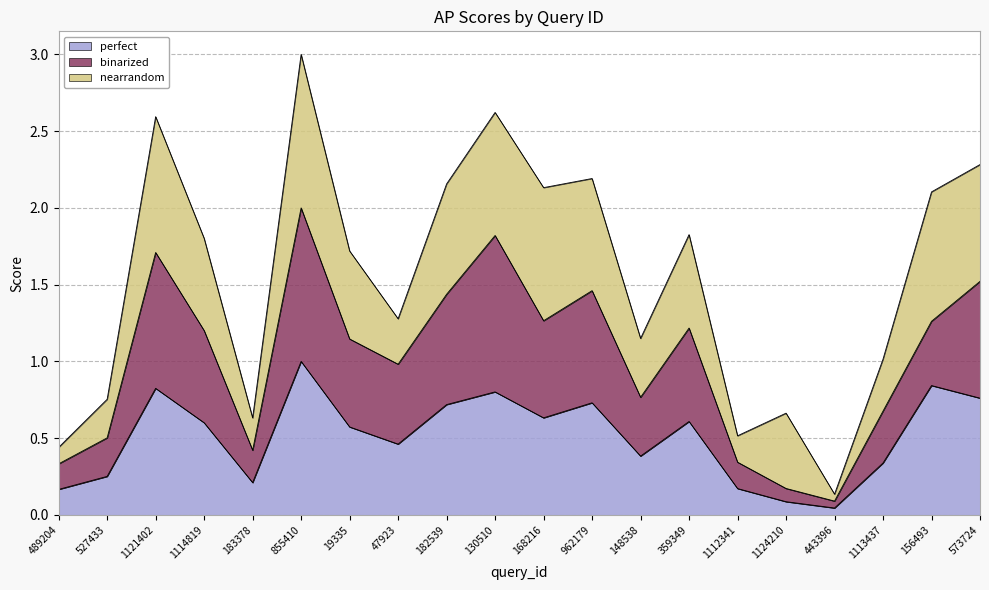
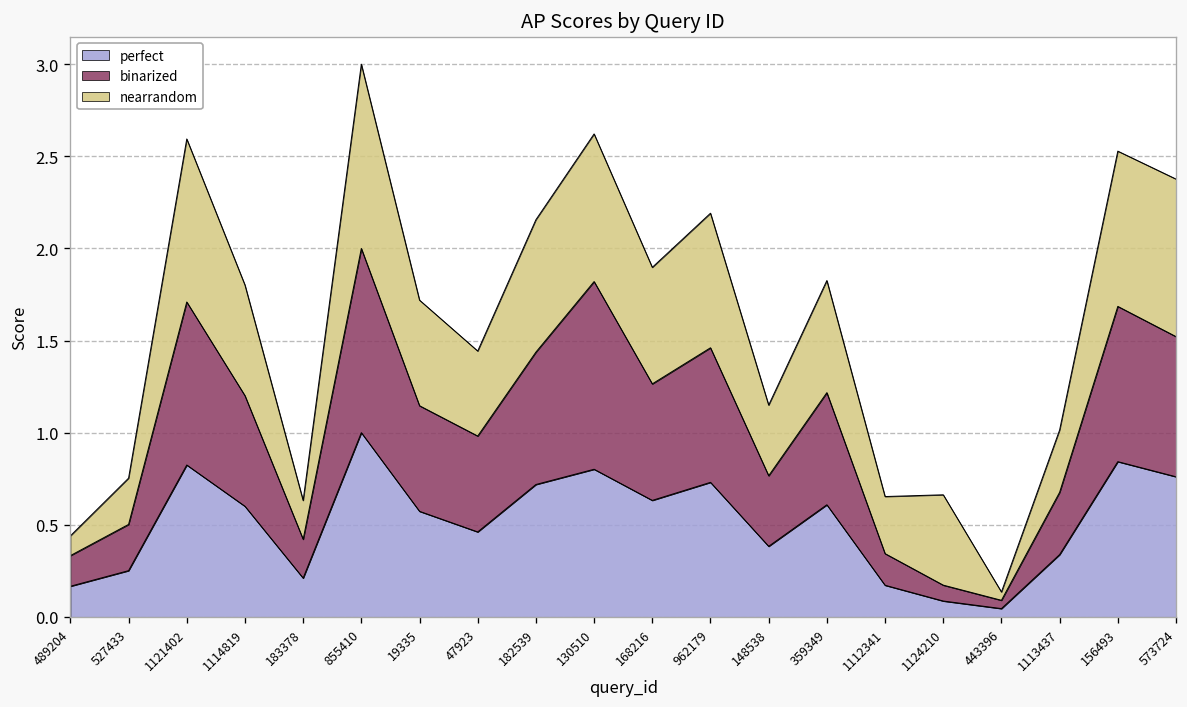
nearrandom, 47923: 0.30 -> 0.46
nearrandom, 168216: 0.87 -> 0.63
nearrandom, 1112341: 0.17 -> 0.31
binarized, 156493: 0.42 -> 0.84
nearrandom, 573724: 0.76 -> 0.86
